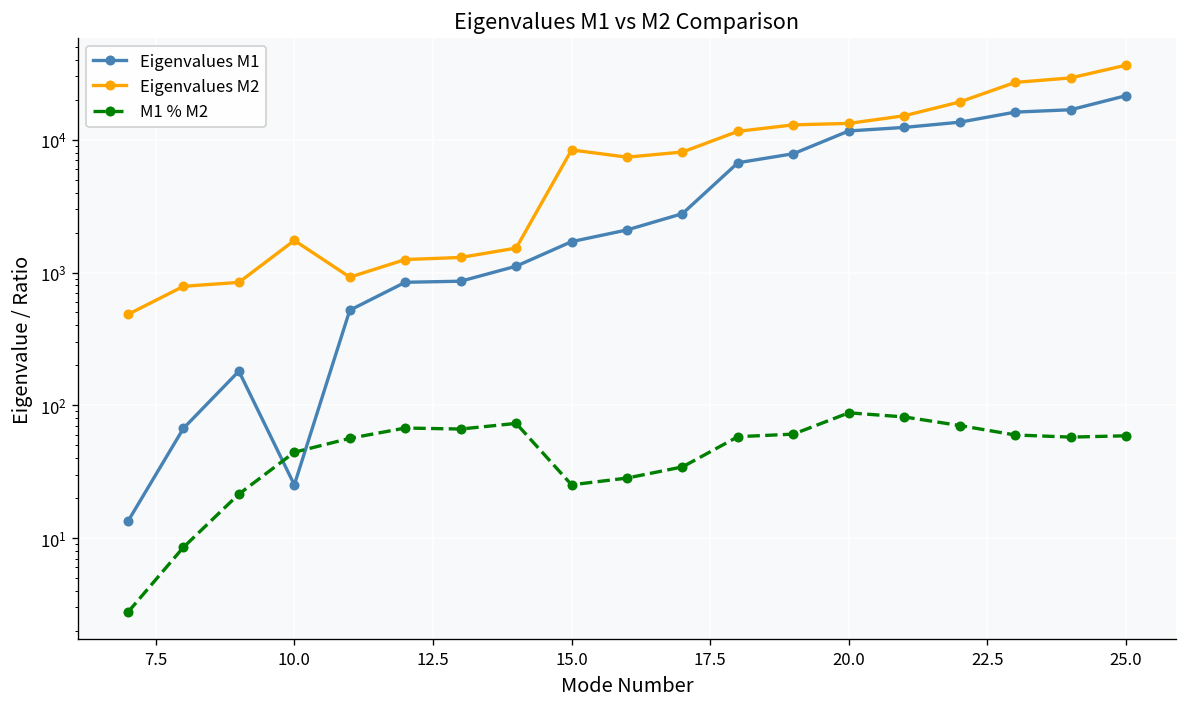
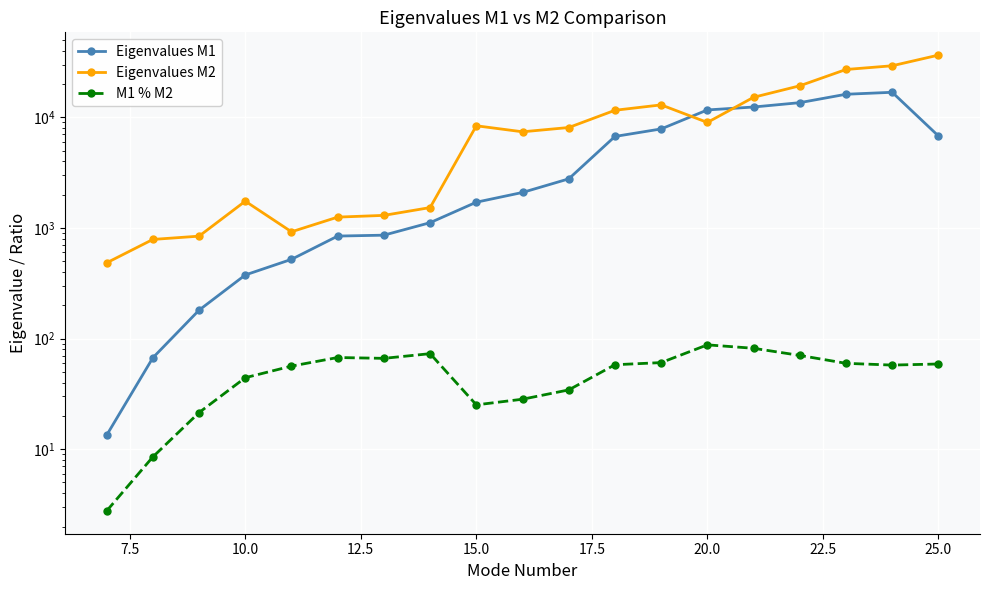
Eigenvalues M1, 10.0: 25 -> 380
Eigenvalues M2, 20.0: 13000 -> 9000
Eigenvalues M1, 25.0: 21000 -> 7000
